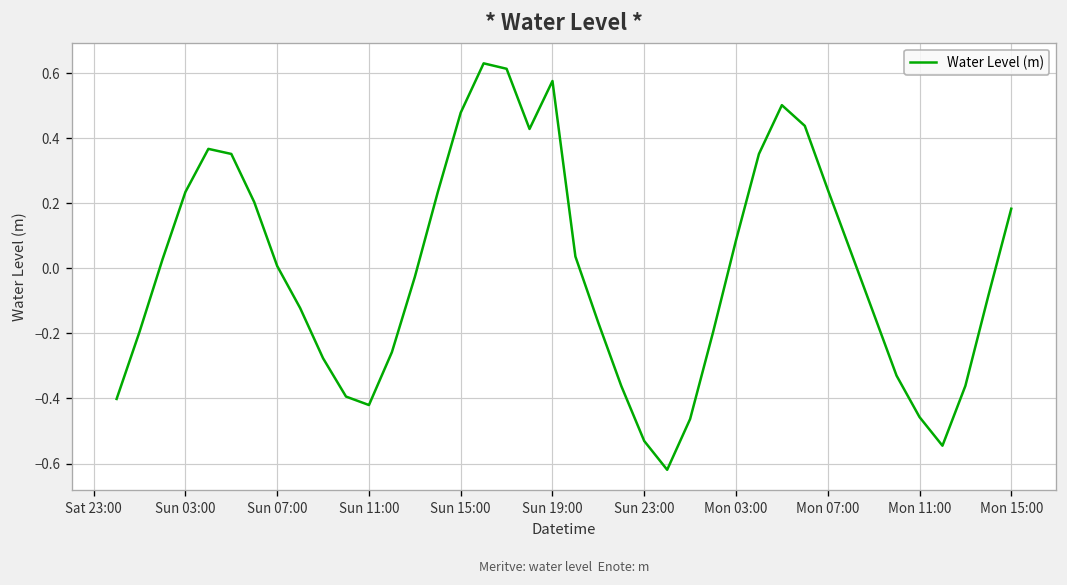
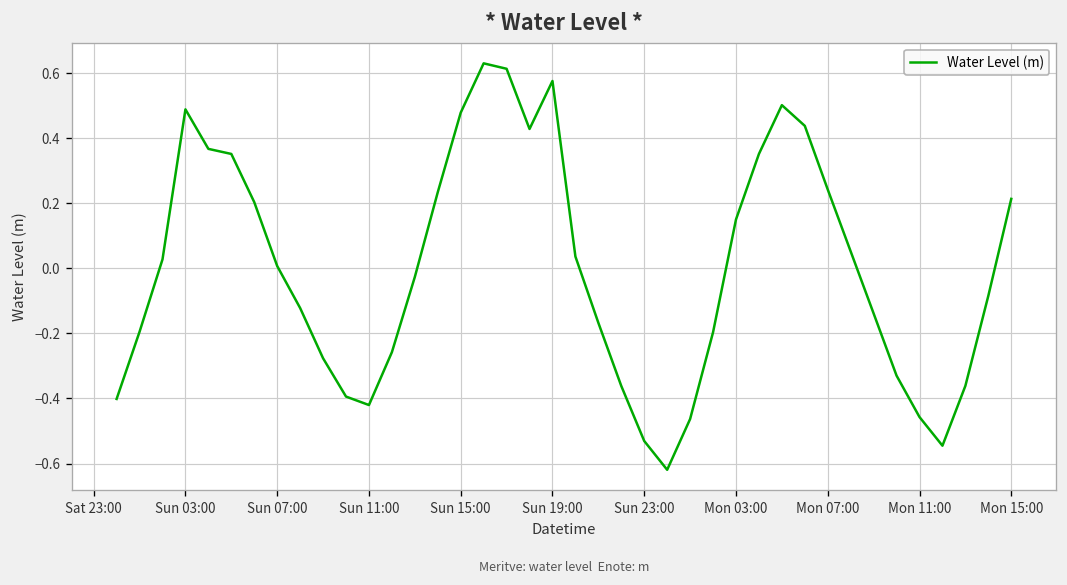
Sun 03:00: 0.23 -> 0.49
Mon 03:00: 0.09 -> 0.15
Mon 15:00: 0.18 -> 0.21
